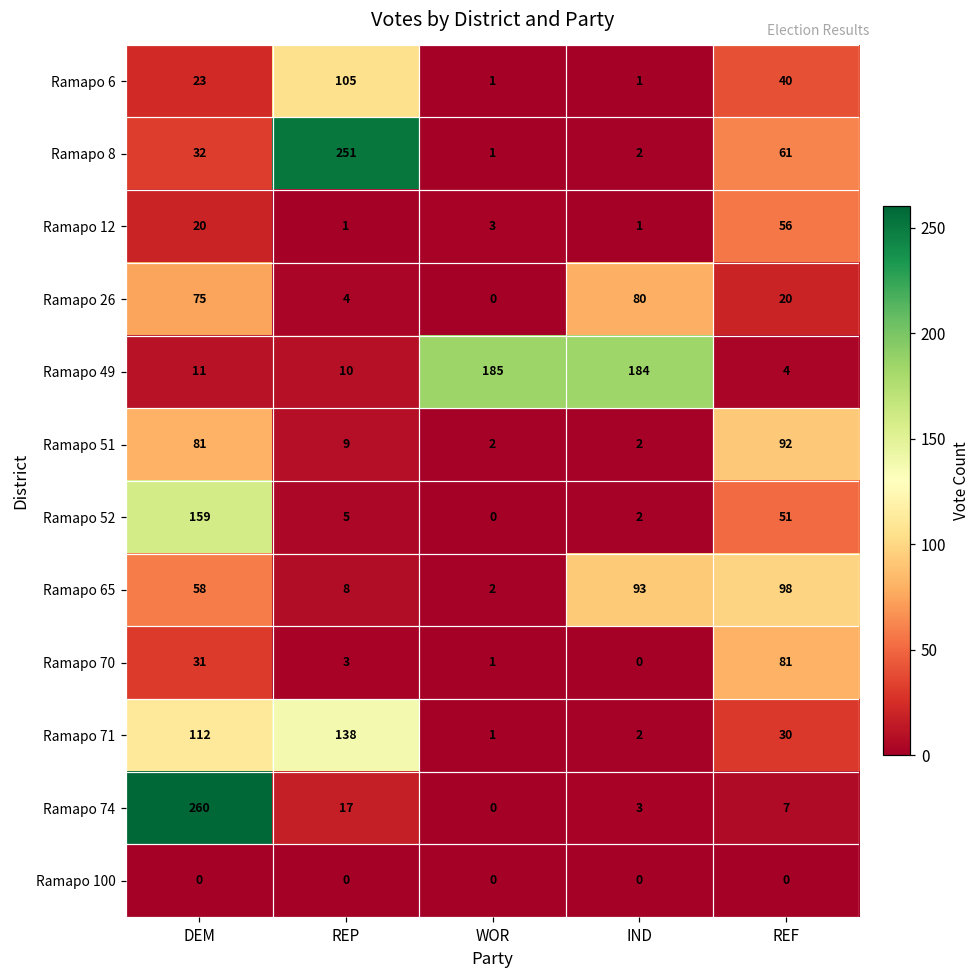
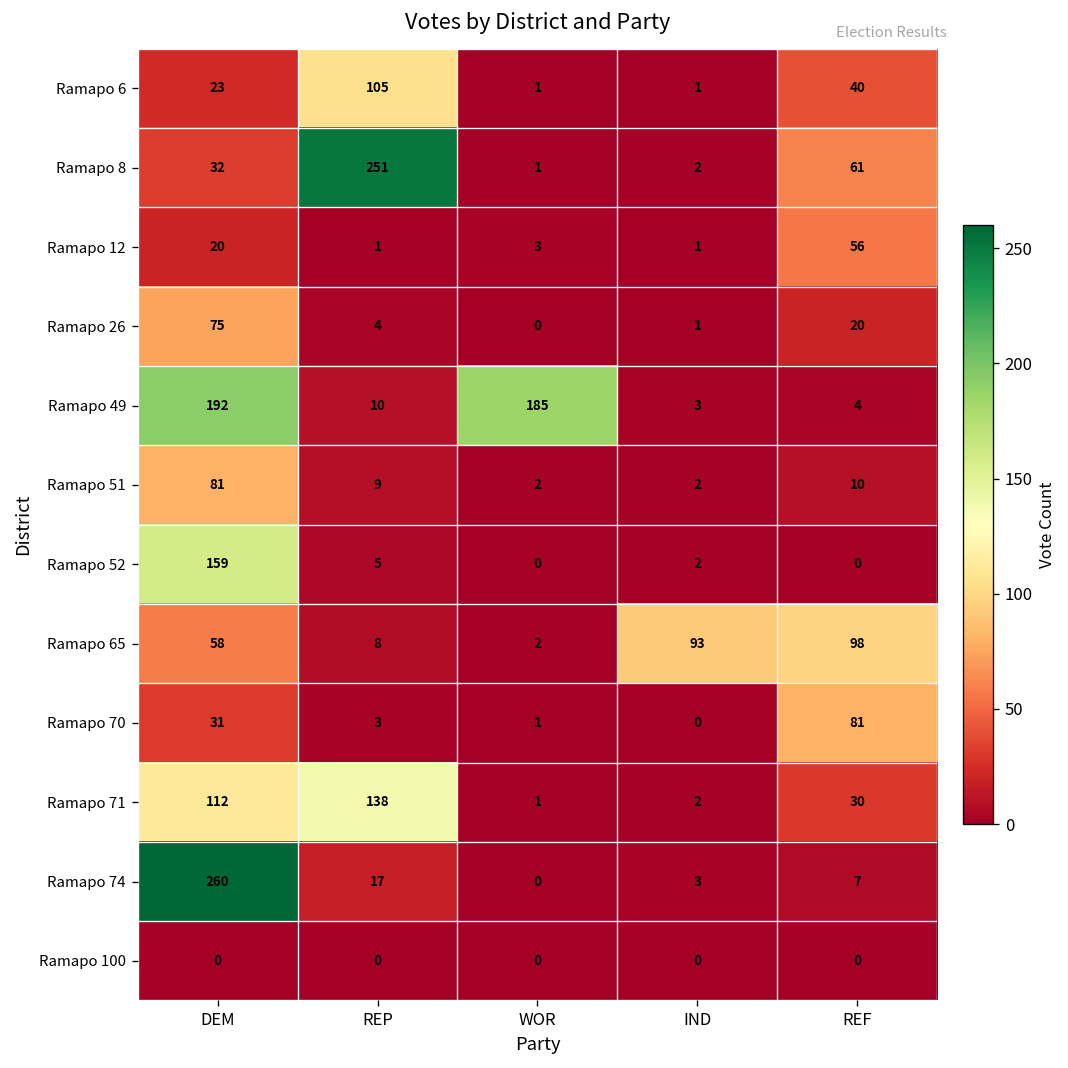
Ramapo 26, IND: 80 -> 1
Ramapo 49, DEM: 11 -> 192
Ramapo 49, IND: 184 -> 3
Ramapo 51, REF: 92 -> 10
Ramapo 52, REF: 51 -> 0
